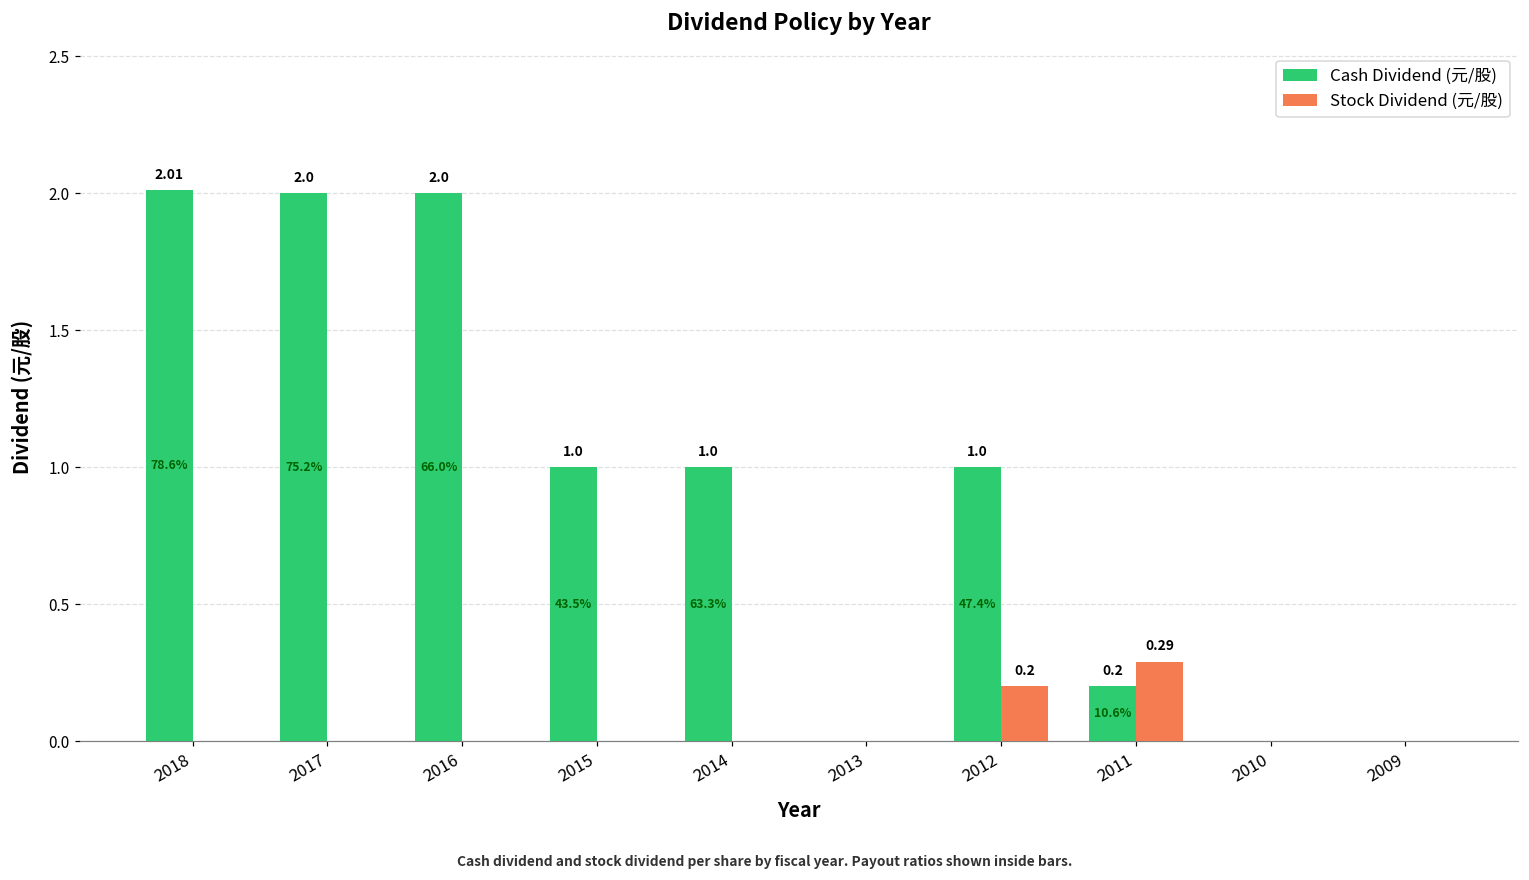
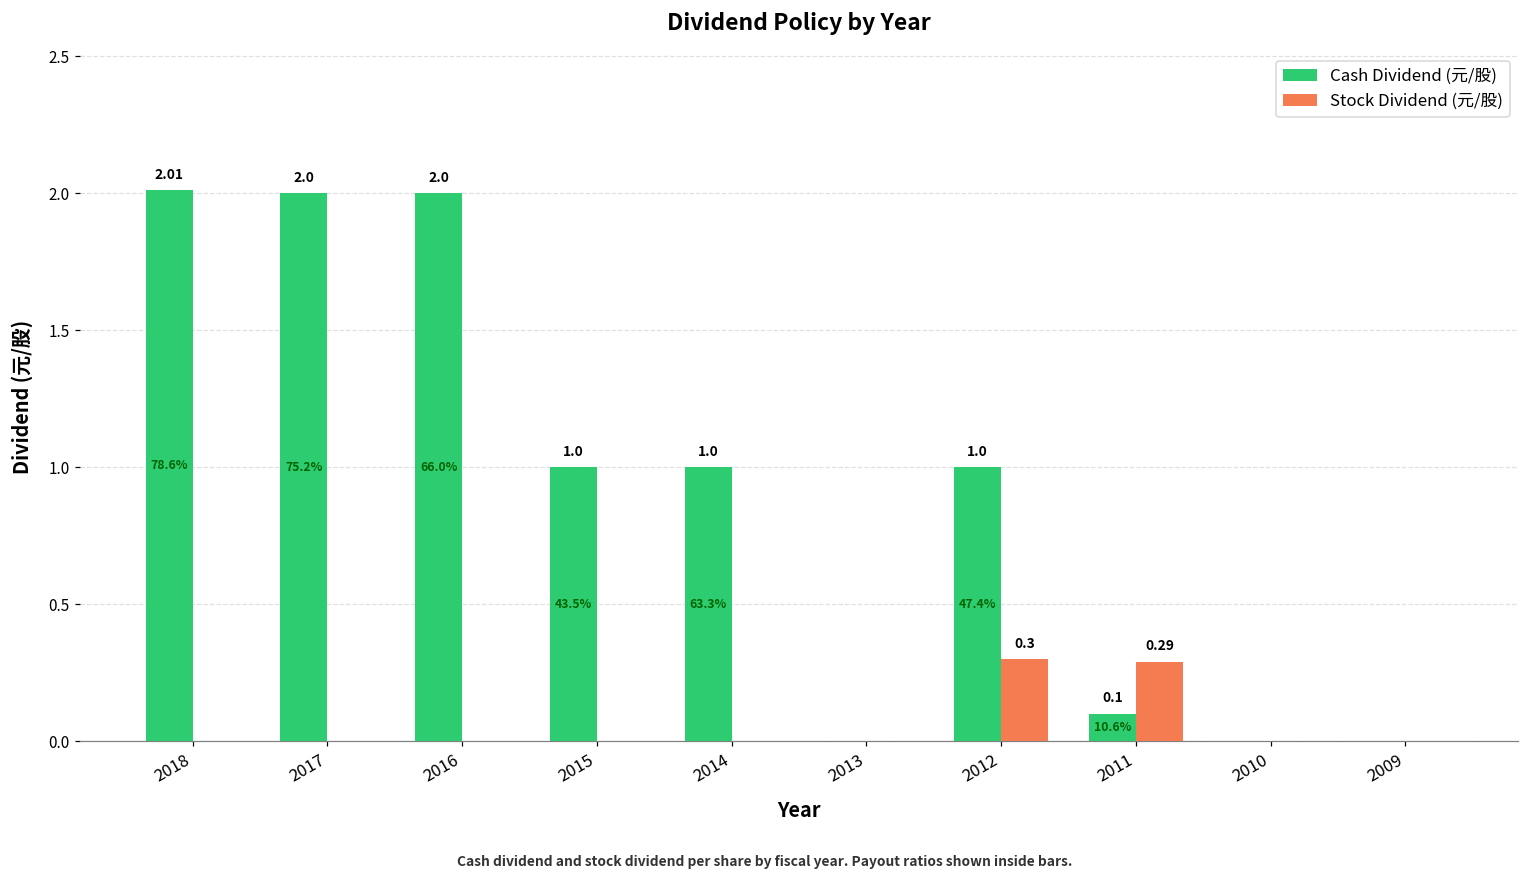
Stock Dividend (元/股), 2012: 0.2 -> 0.3
Cash Dividend (元/股), 2011: 0.2 -> 0.1
